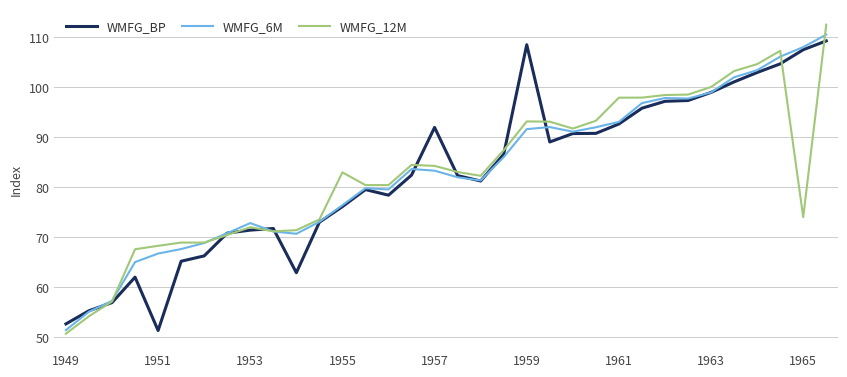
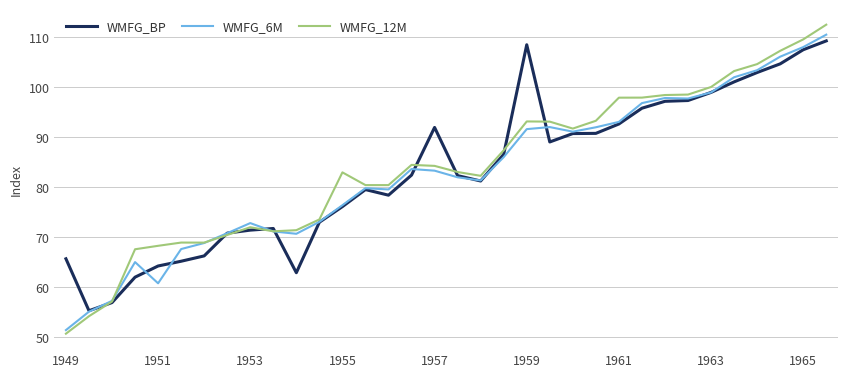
WMFG_BP, 1949: 53 -> 66
WMFG_BP, 1951: 51 -> 64
WMFG_6M, 1951: 67 -> 61
WMFG_12M, 1965: 74 -> 110
